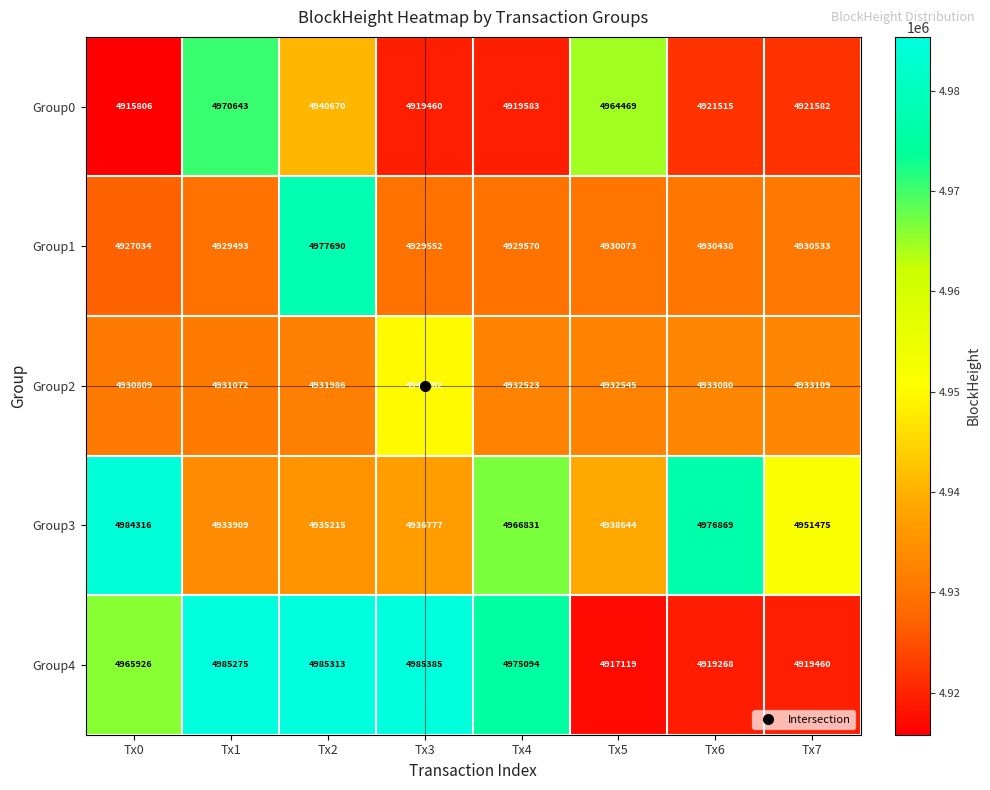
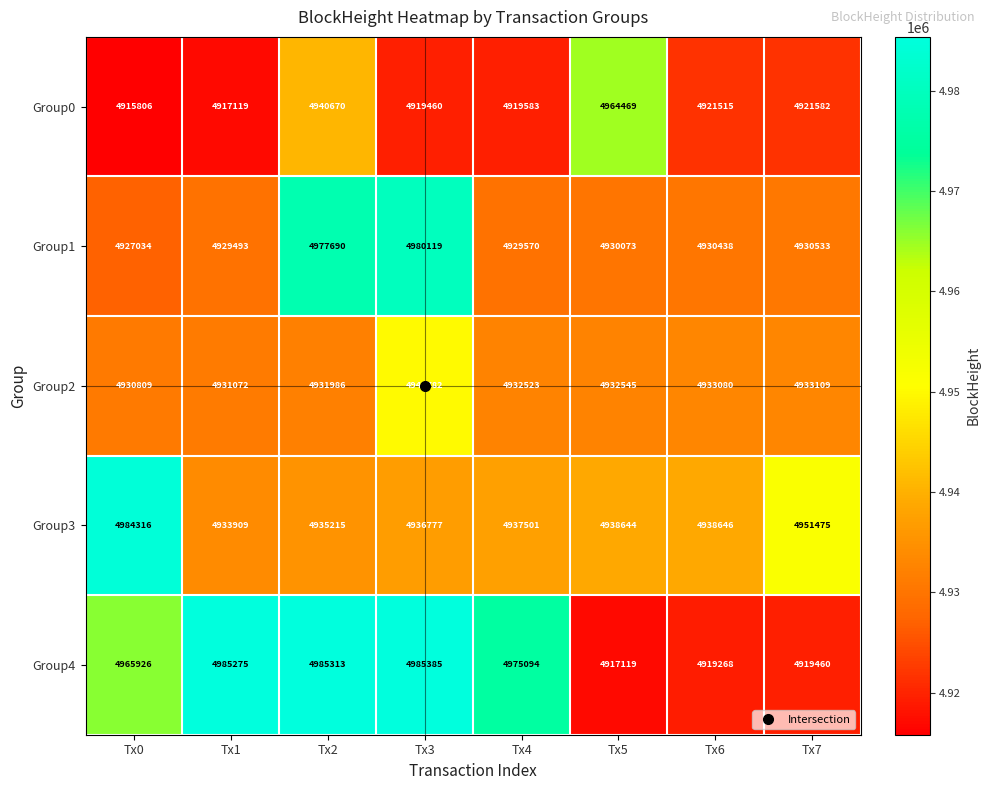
Group0, Tx1: 4970643 -> 4917119
Group1, Tx3: 4929552 -> 4980119
Group3, Tx4: 4966831 -> 4937501
Group3, Tx6: 4976869 -> 4938646
